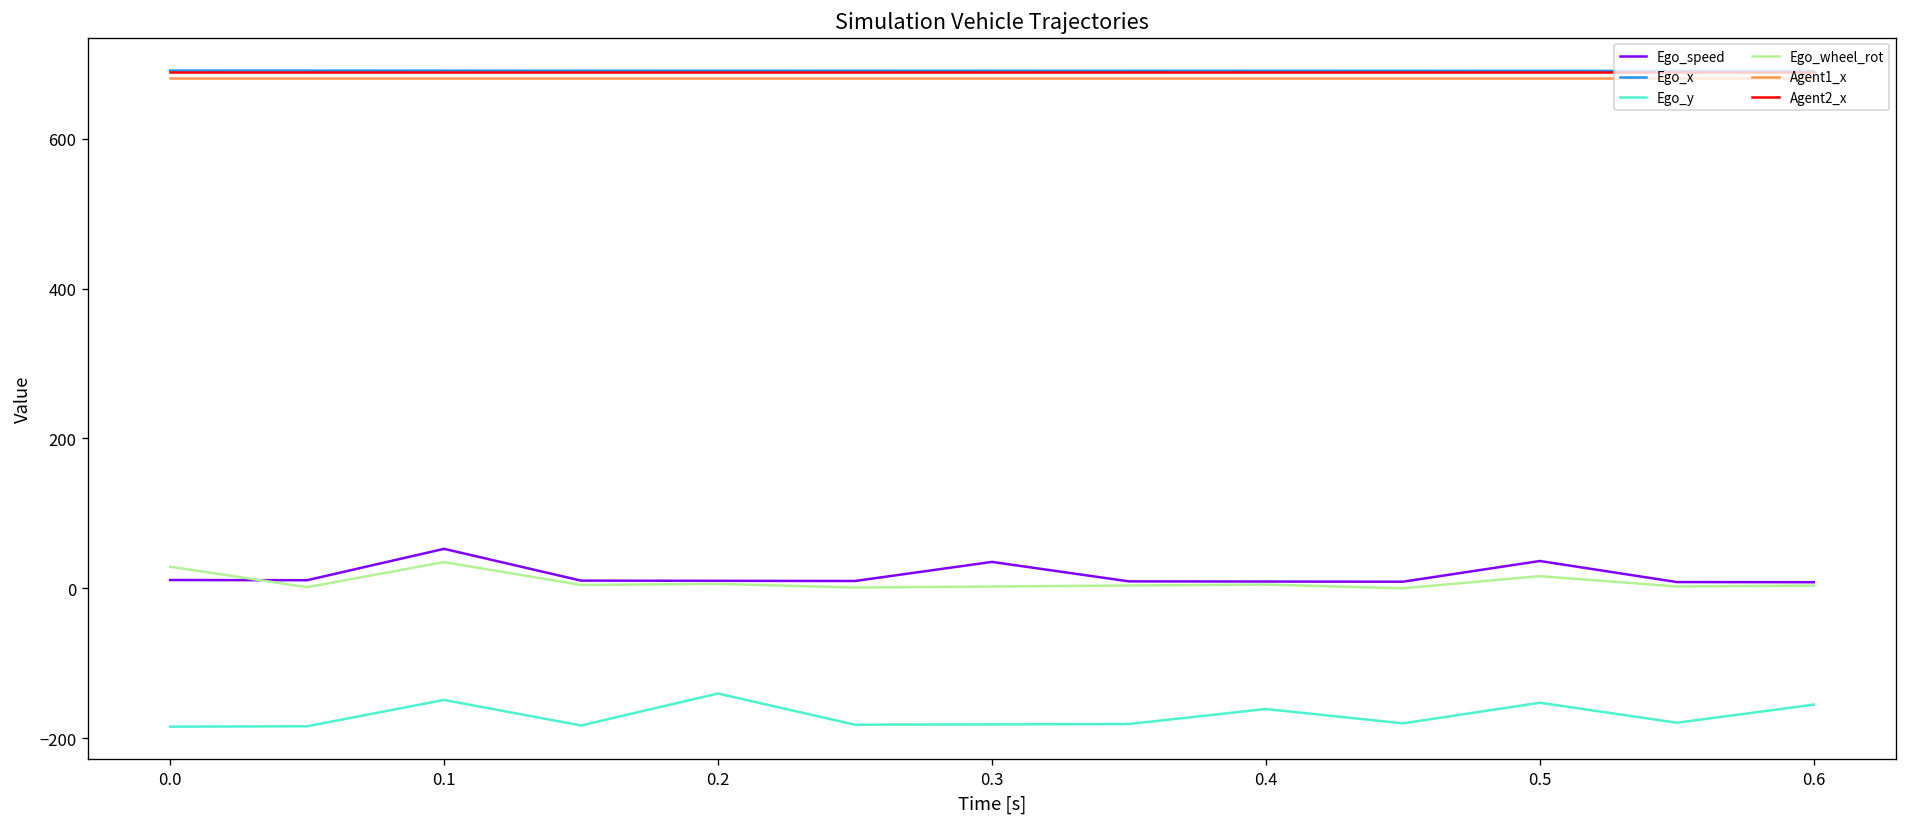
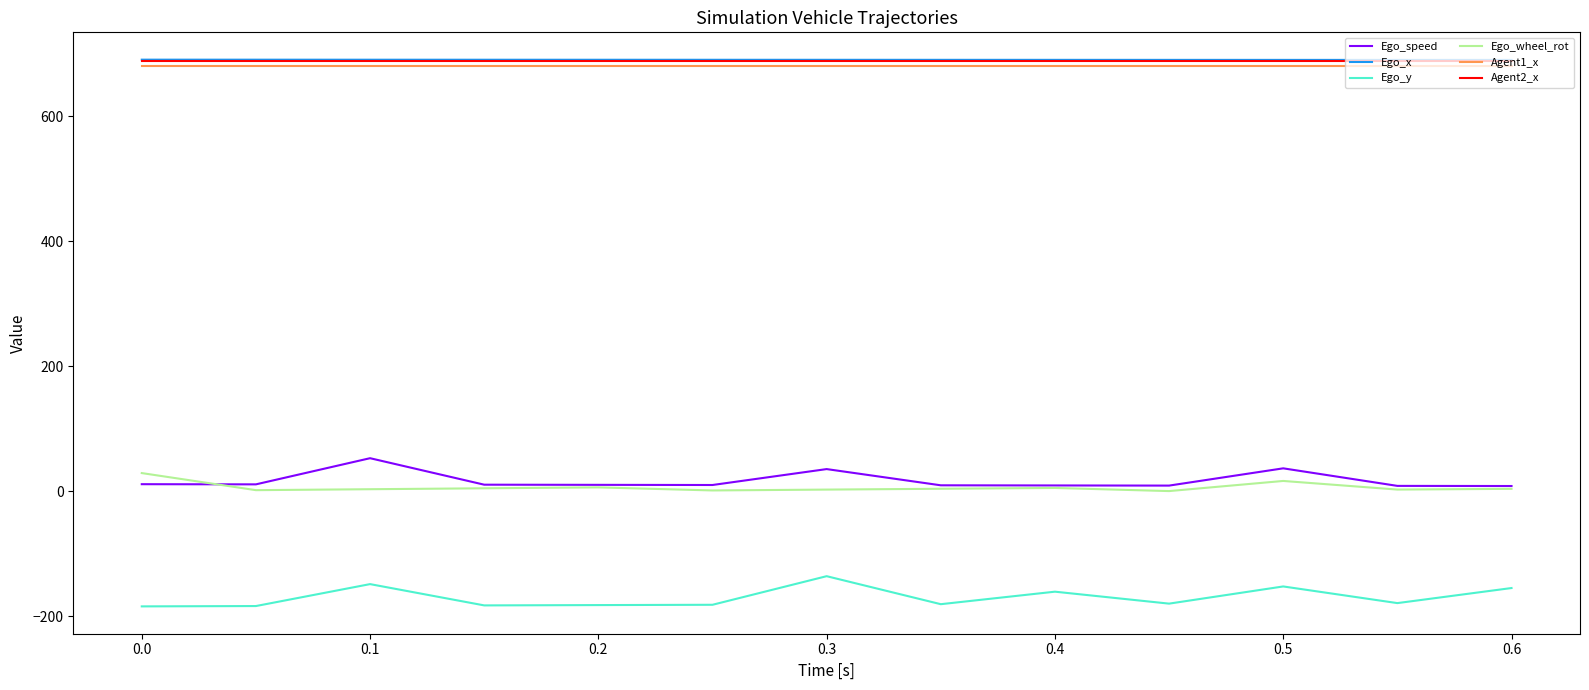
Ego_wheel_rot, 0.1: 40 -> 0
Ego_y, 0.2: -140 -> -180
Ego_y, 0.3: -180 -> -140
